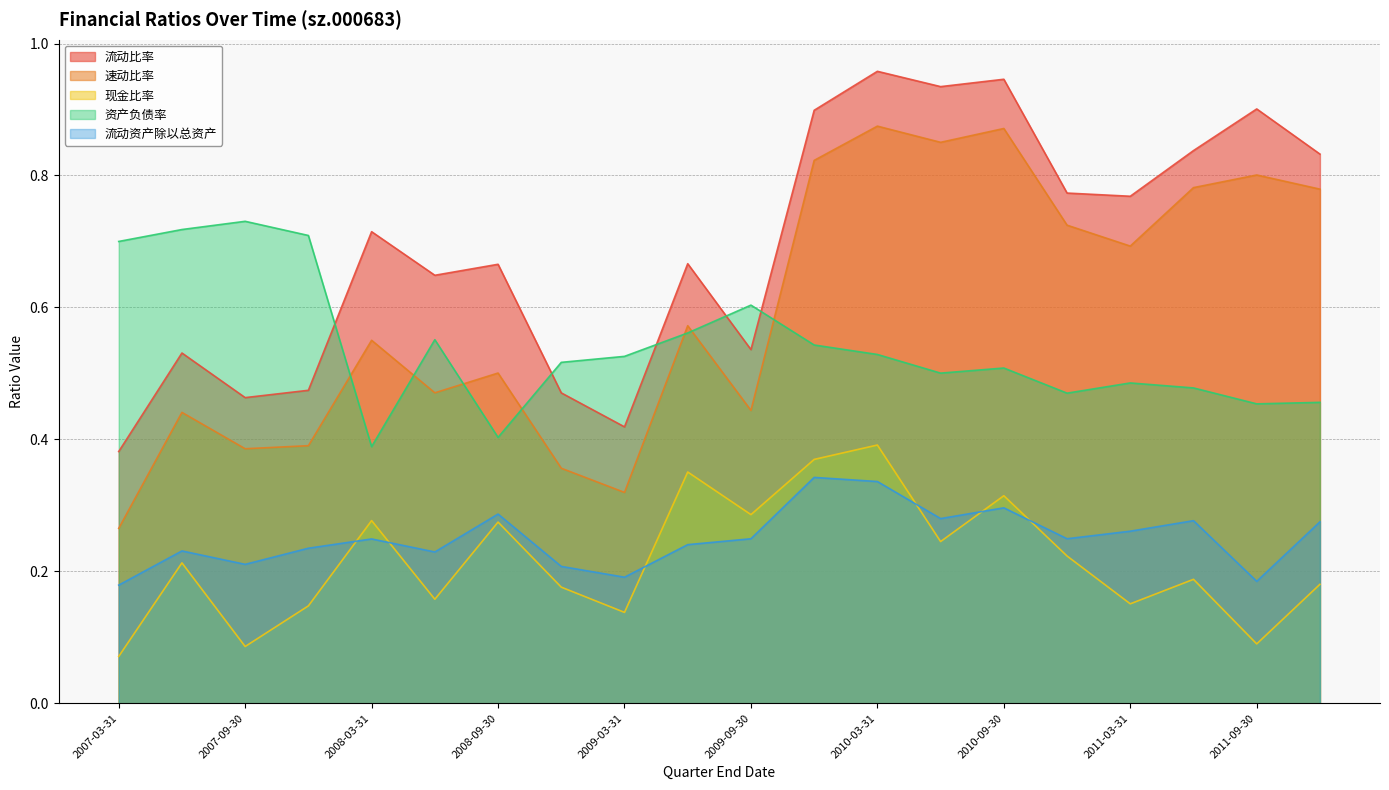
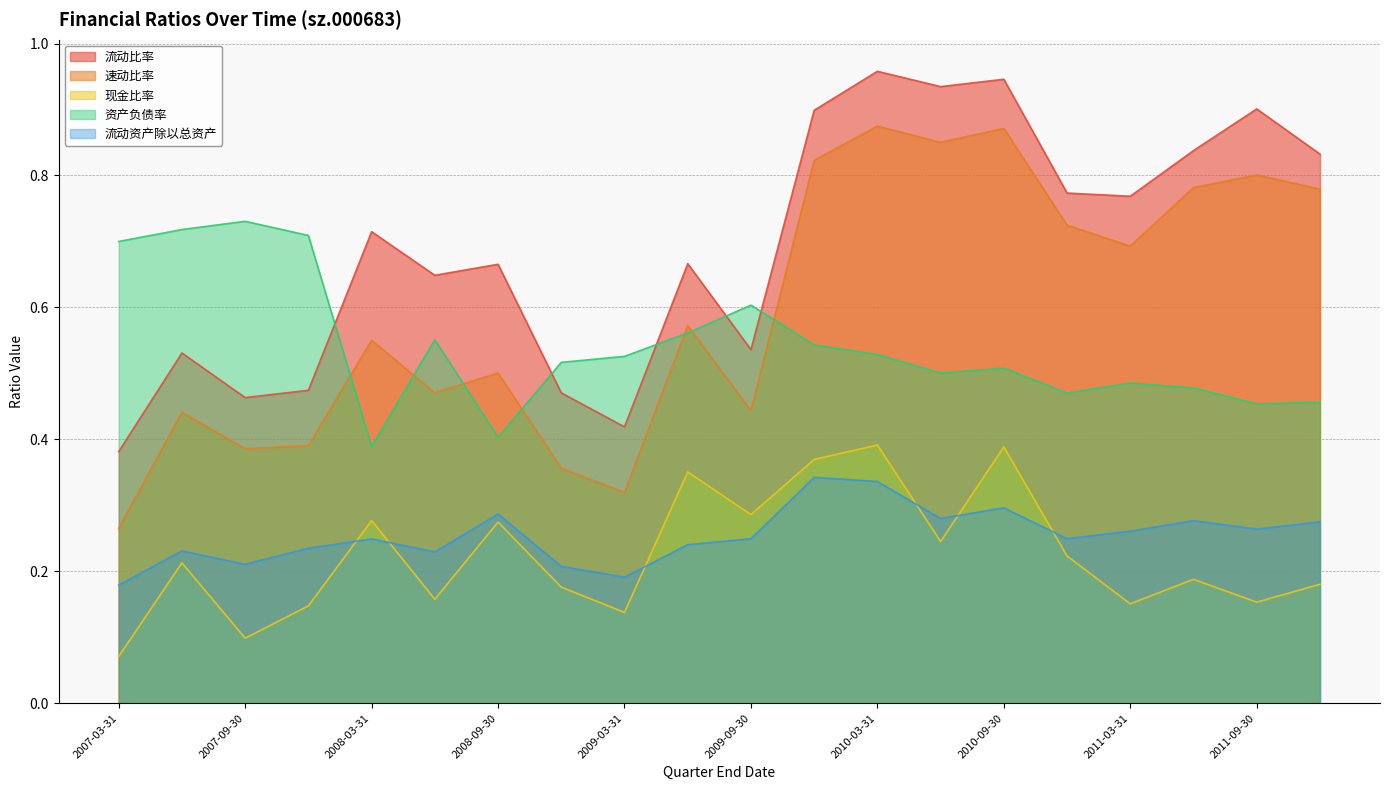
现金比率, 2007-09-30: 0.09 -> 0.10
现金比率, 2010-09-30: 0.31 -> 0.39
现金比率, 2011-09-30: 0.09 -> 0.15
流动资产除以总资产, 2011-09-30: 0.18 -> 0.26
